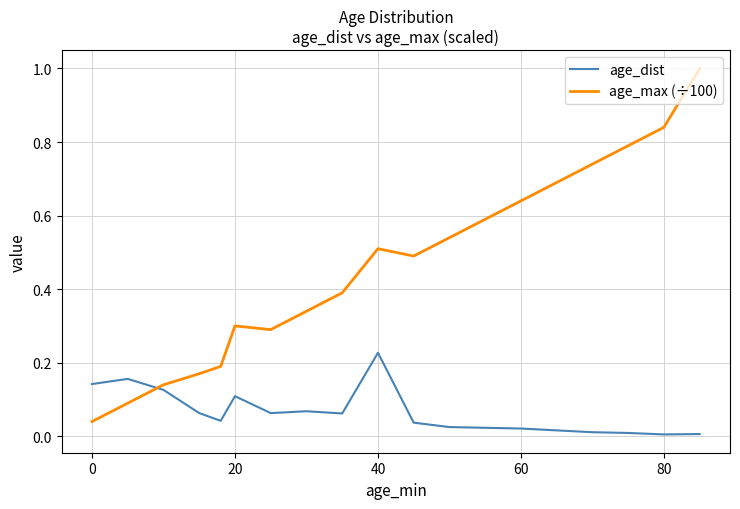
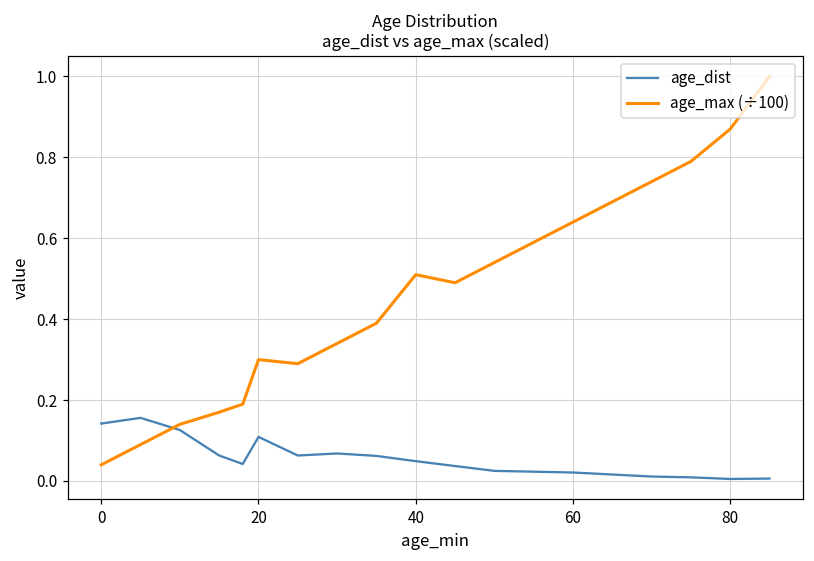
age_dist, 40: 0.23 -> 0.05
age_max (÷100), 80: 0.84 -> 0.87
